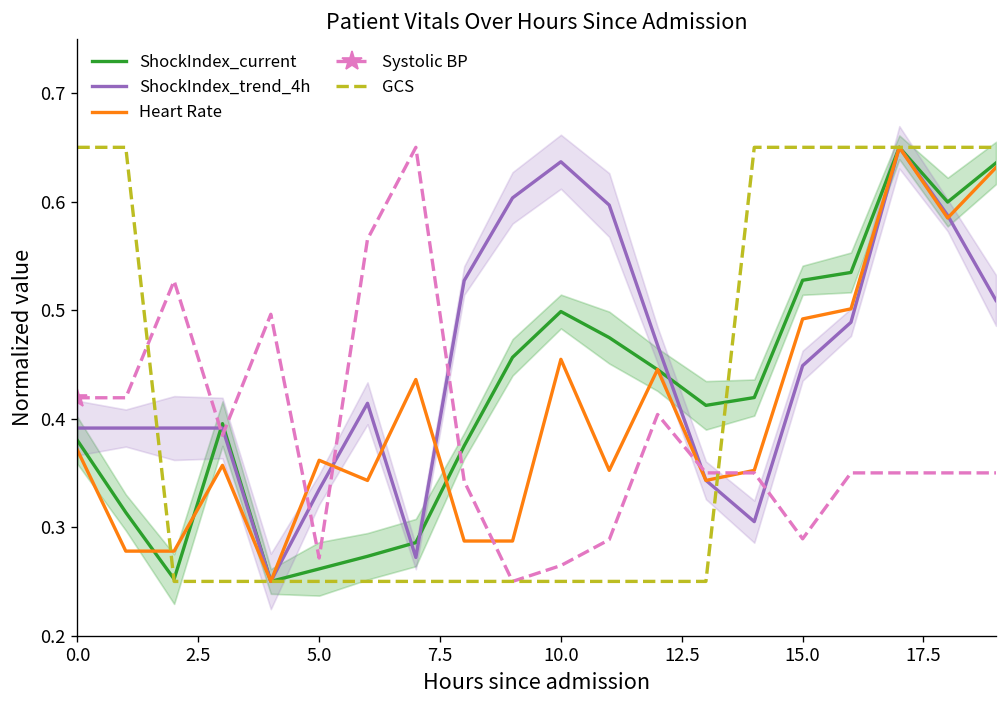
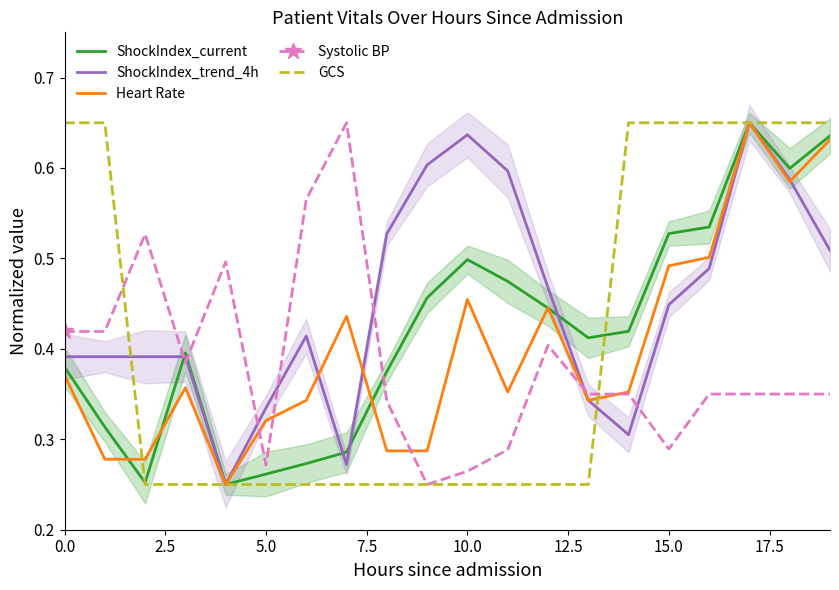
Heart Rate, 5.0: 0.36 -> 0.32
